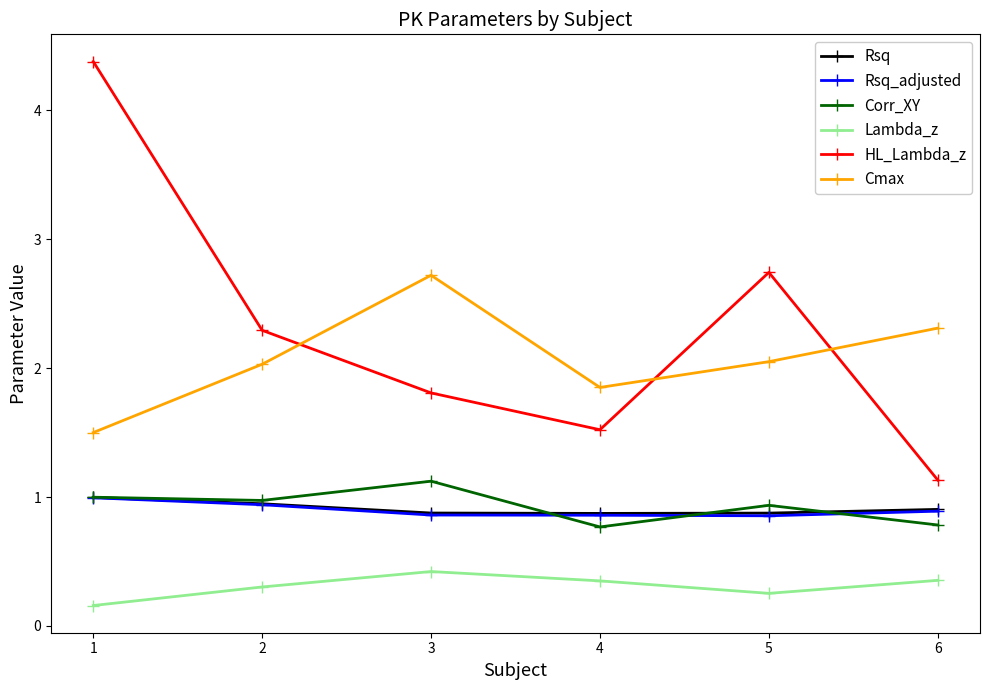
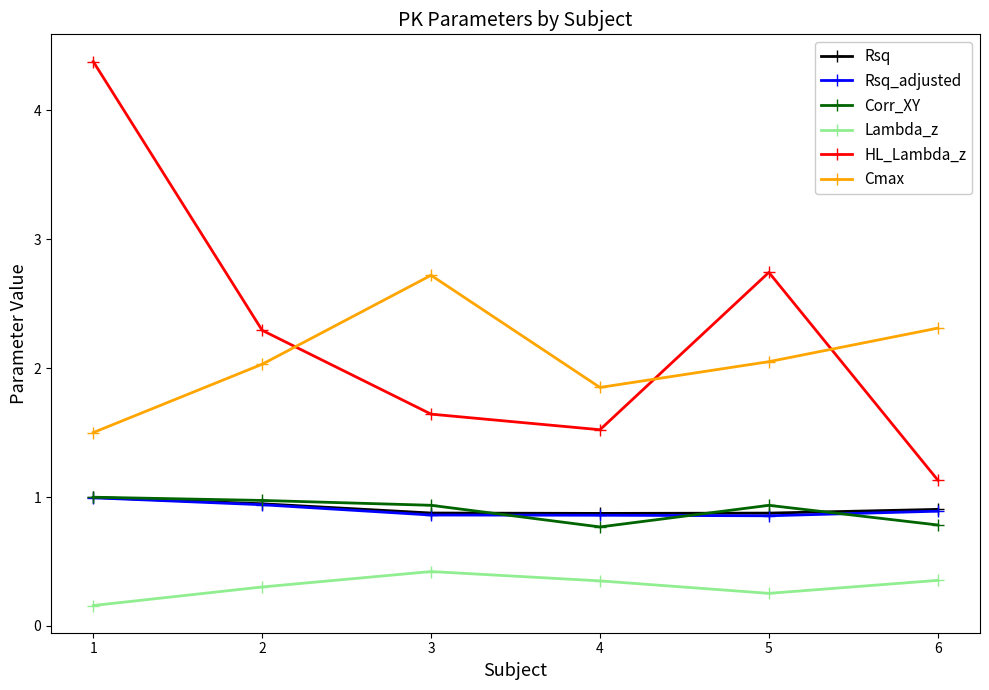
Corr_XY, 3: 1.12 -> 0.94
HL_Lambda_z, 3: 1.81 -> 1.64
